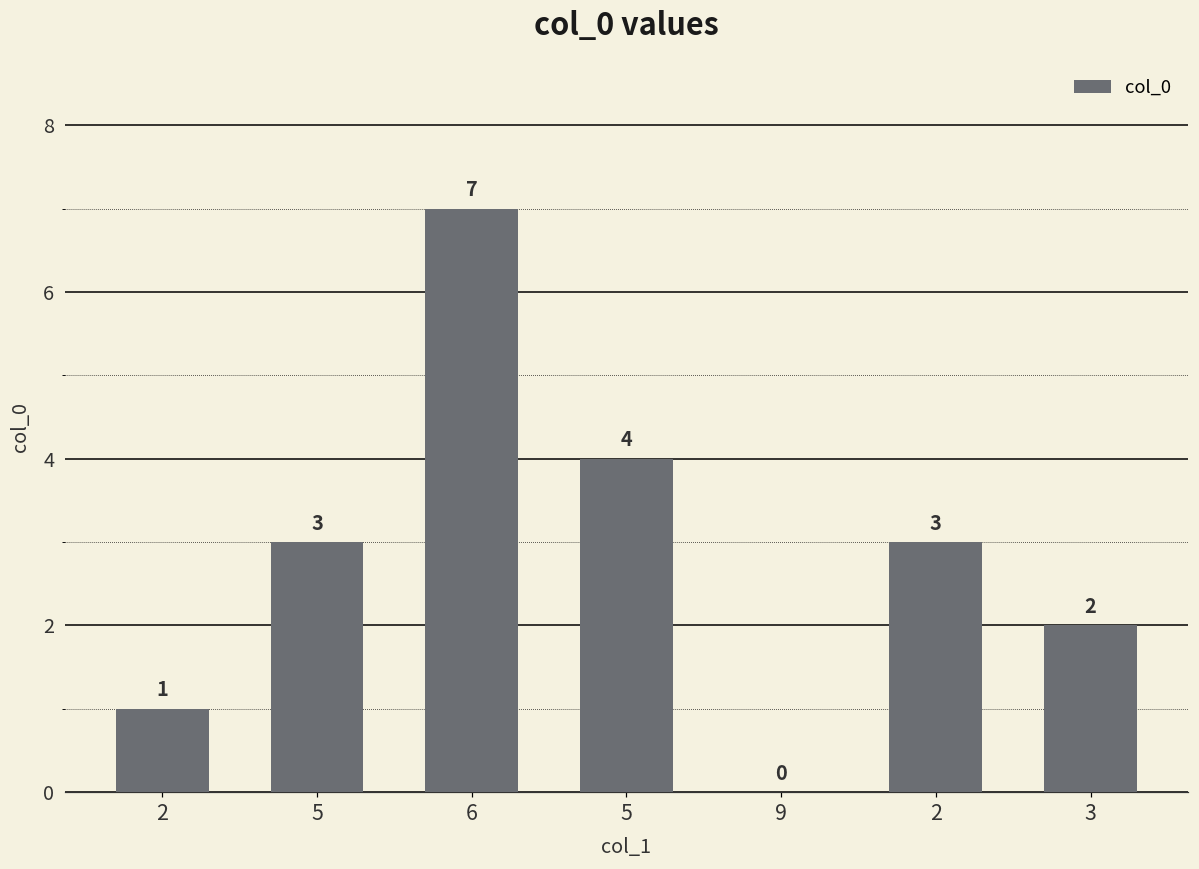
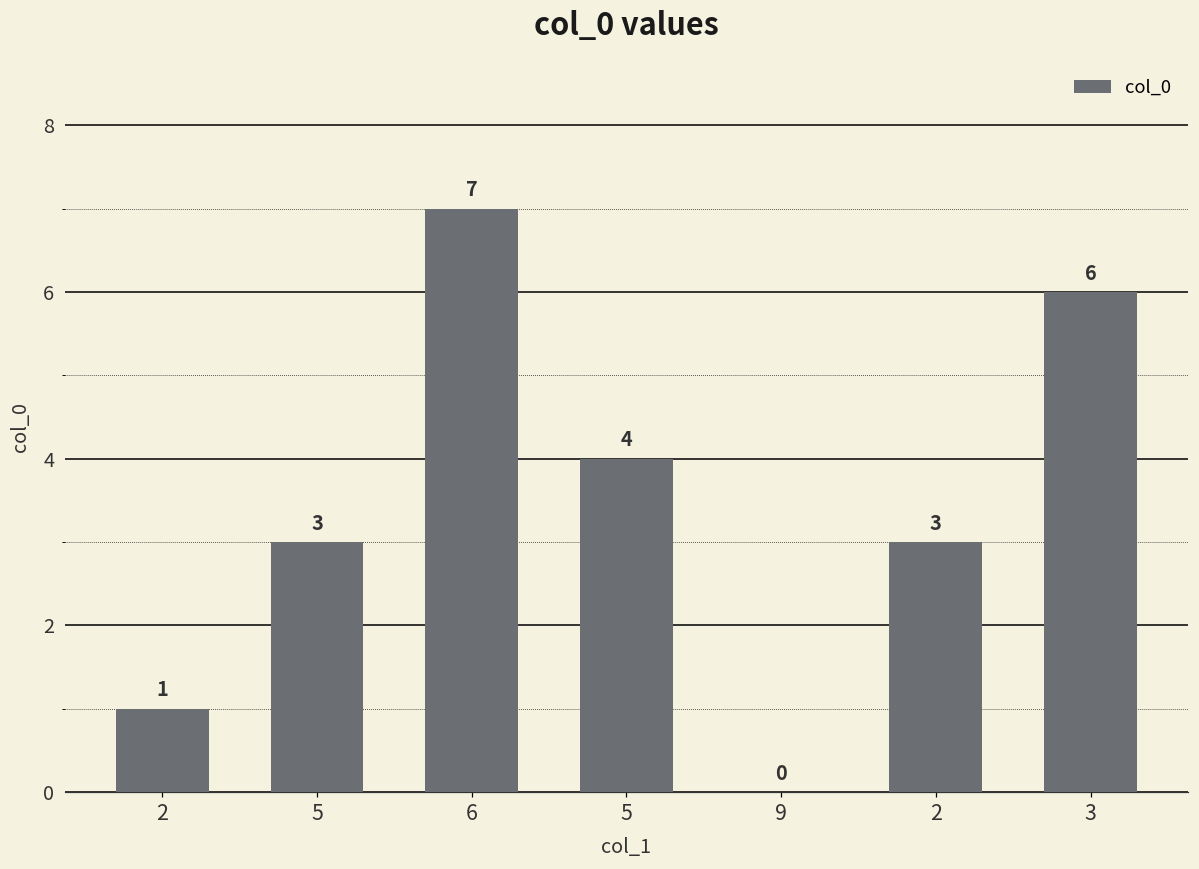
3: 2 -> 6
